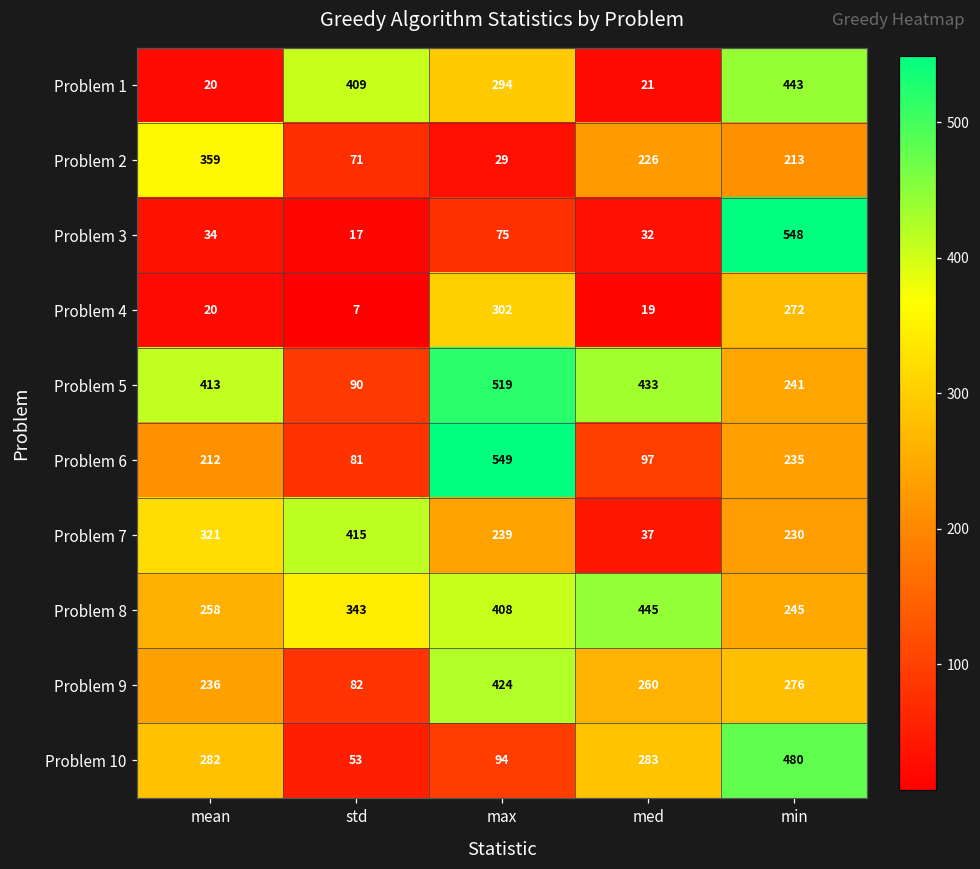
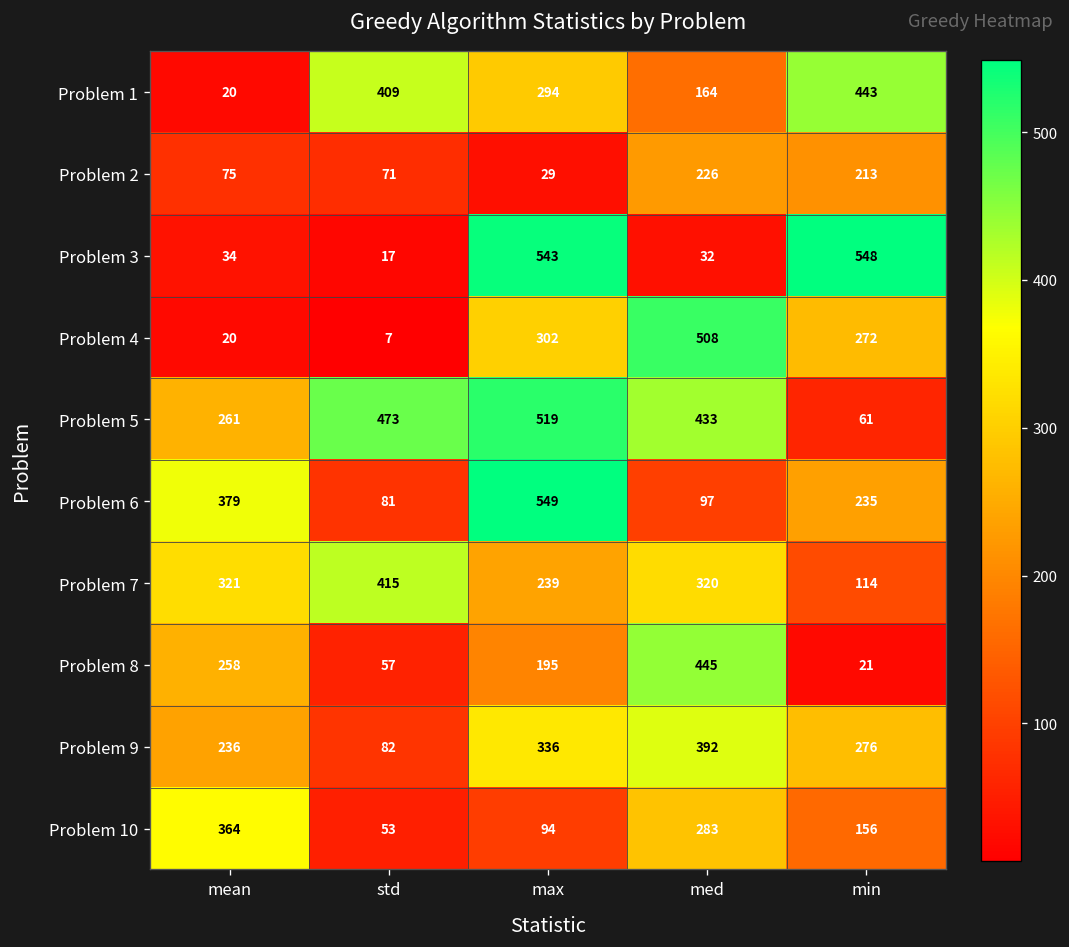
Problem 1, med: 21 -> 164
Problem 2, mean: 359 -> 75
Problem 3, max: 75 -> 543
Problem 4, med: 19 -> 508
Problem 5, mean: 413 -> 261
Problem 5, std: 90 -> 473
Problem 5, min: 241 -> 61
Problem 6, mean: 212 -> 379
Problem 7, med: 37 -> 320
Problem 7, min: 230 -> 114
Problem 8, std: 343 -> 57
Problem 8, max: 408 -> 195
Problem 8, min: 245 -> 21
Problem 9, max: 424 -> 336
Problem 9, med: 260 -> 392
Problem 10, mean: 282 -> 364
Problem 10, min: 480 -> 156
